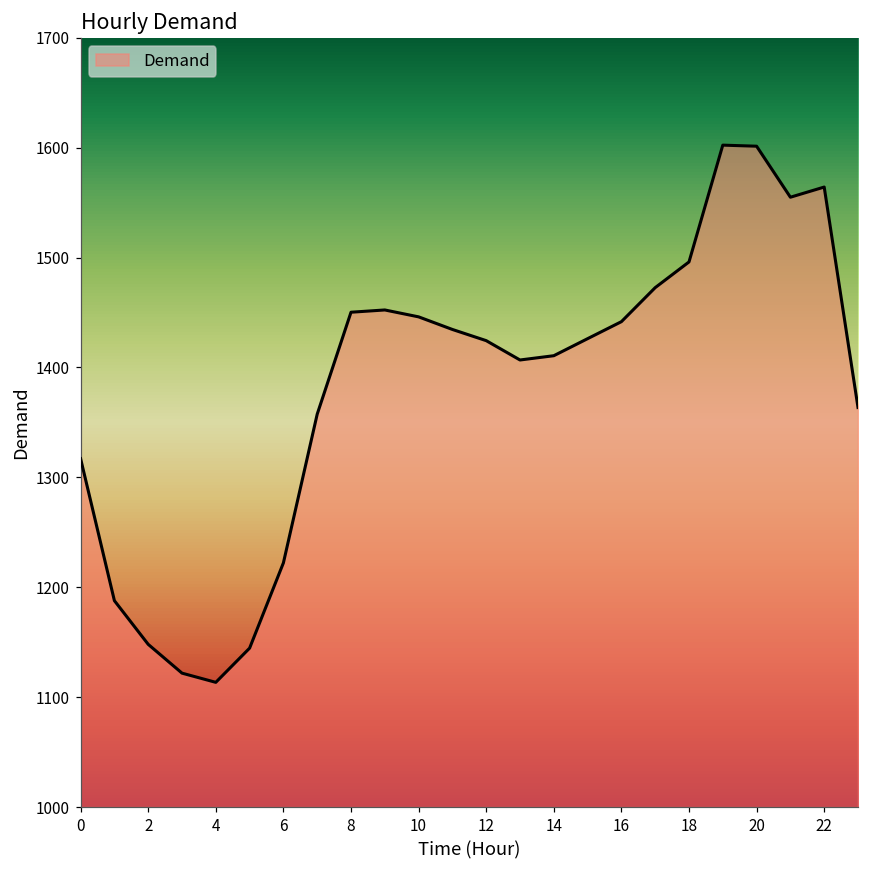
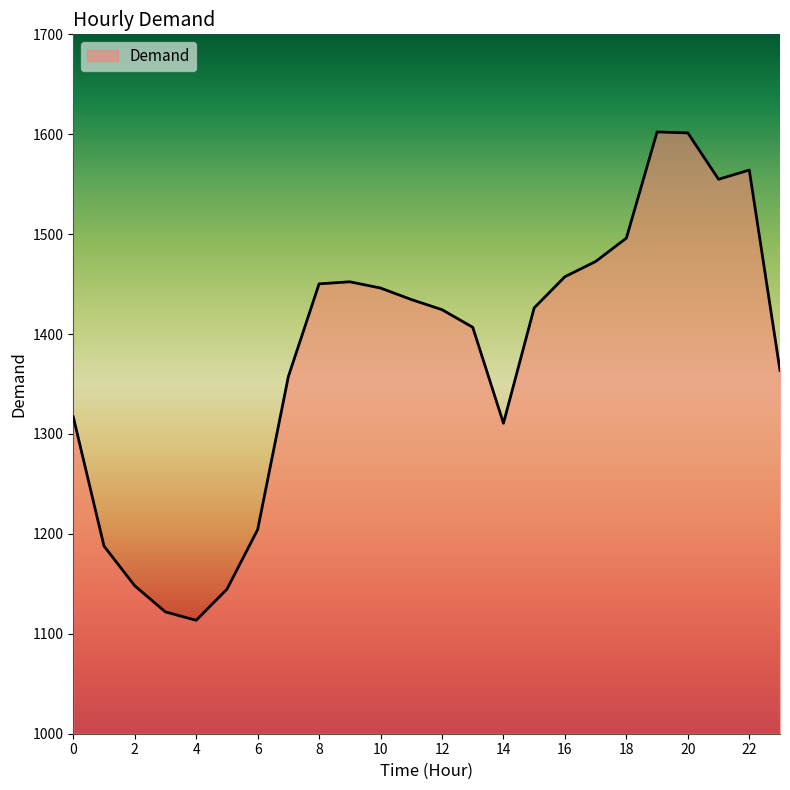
6: 1220 -> 1200
14: 1410 -> 1310
16: 1440 -> 1460
